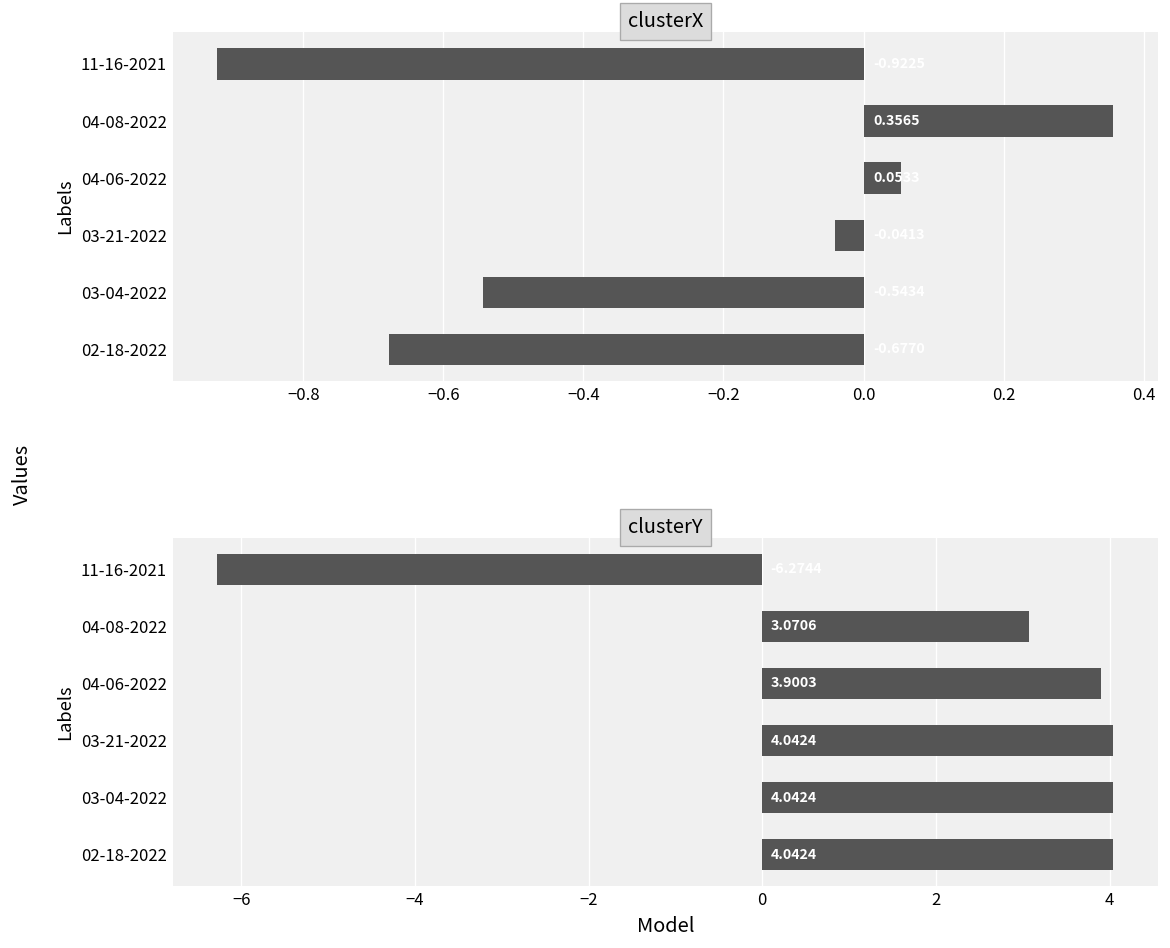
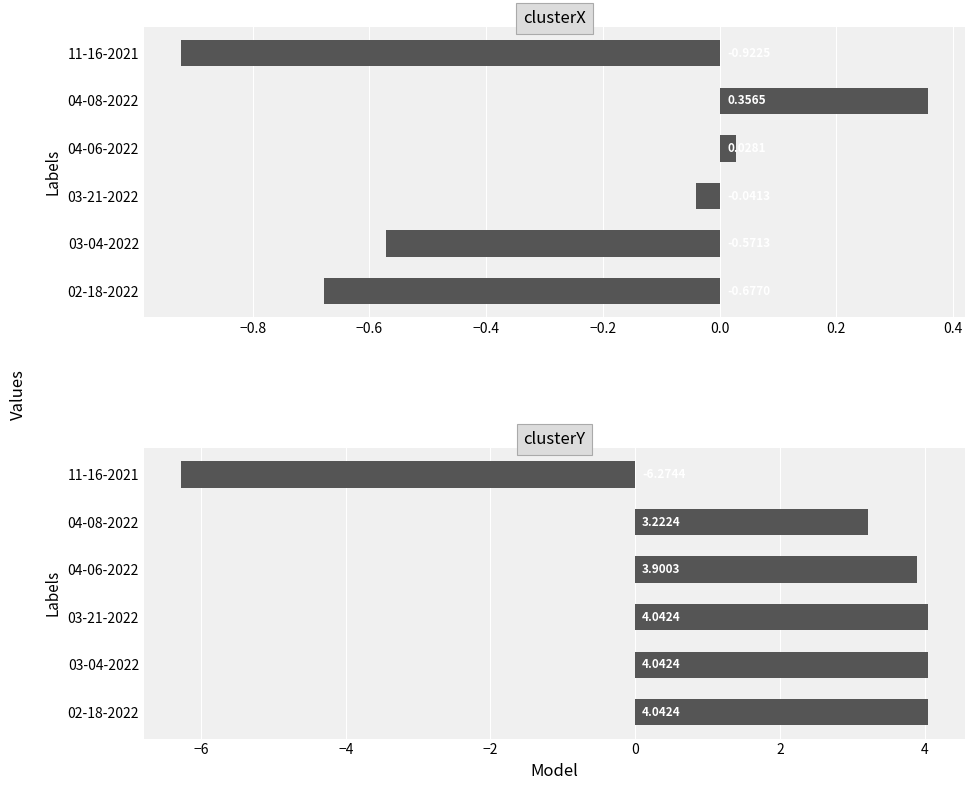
clusterX, 04-06-2022: 0.05 -> 0.03
clusterX, 03-04-2022: -0.54 -> -0.57
clusterY, 04-08-2022: 3.0706 -> 3.2224
